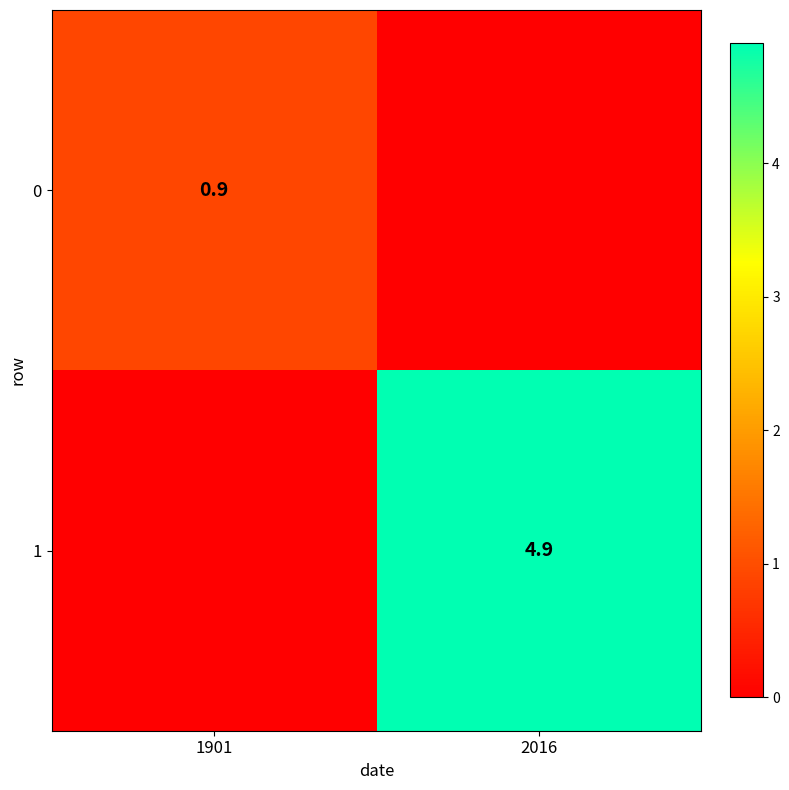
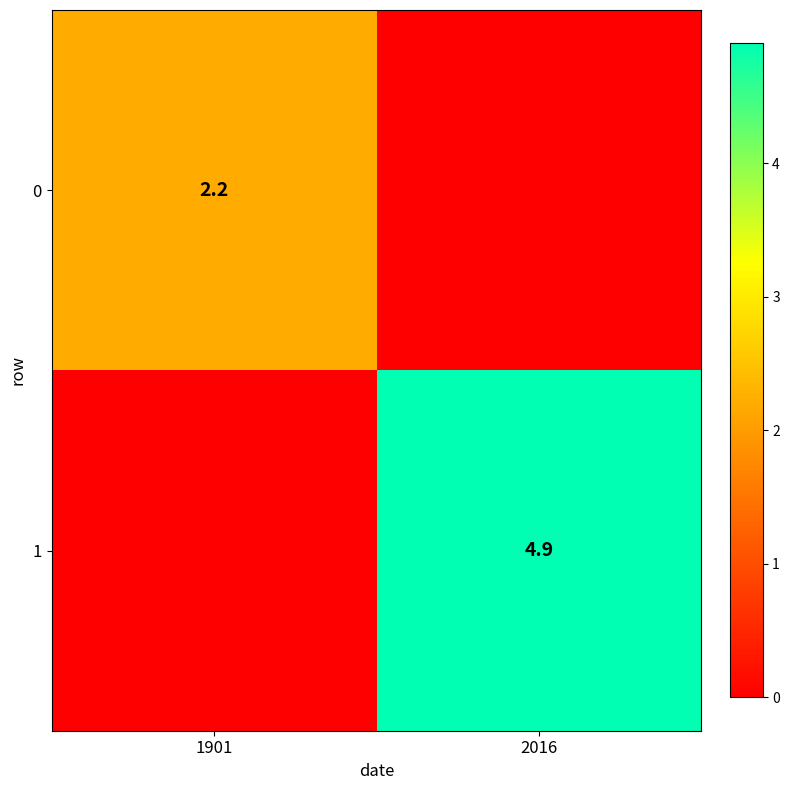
0, 1901: 0.9 -> 2.2
